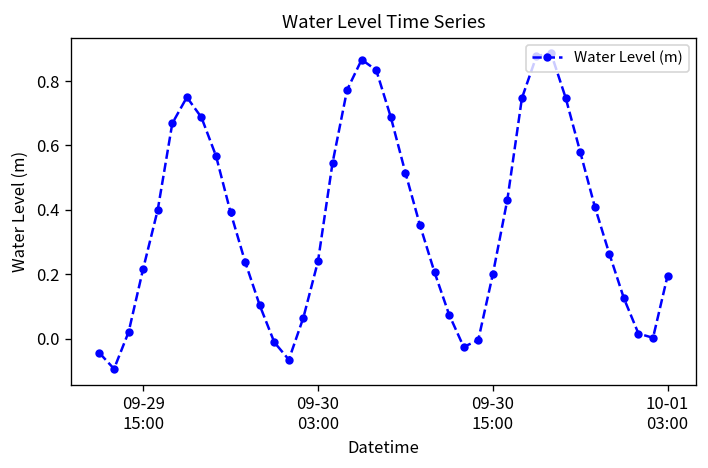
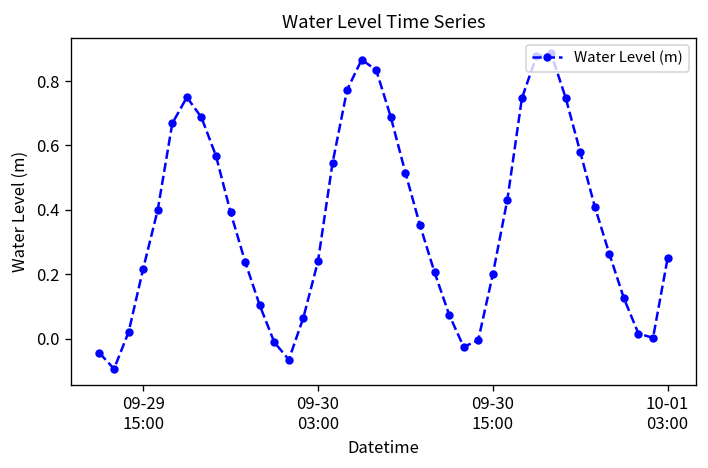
10-01 03:00: 0.20 -> 0.25
